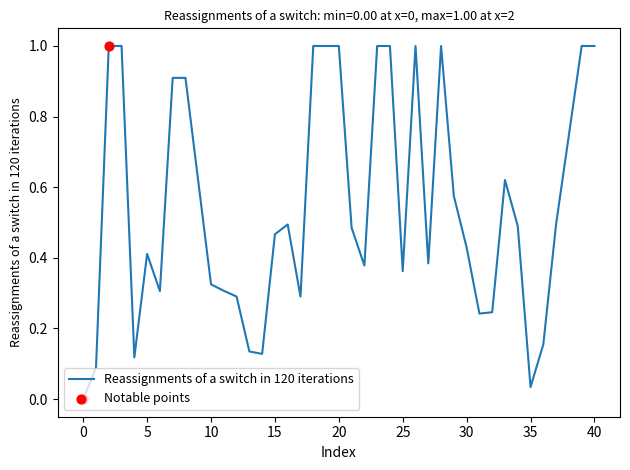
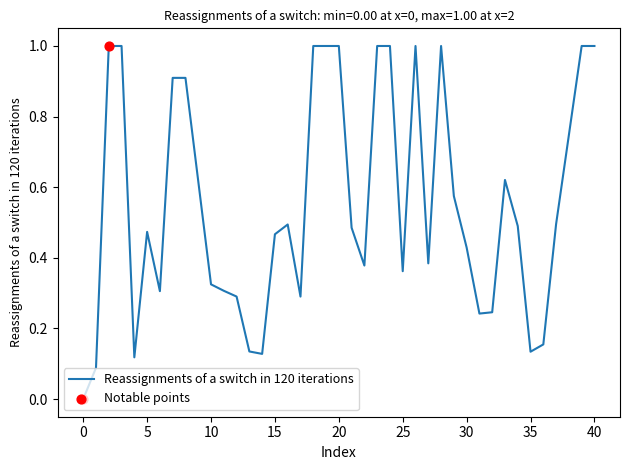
Reassignments of a switch in 120 iterations, 5: 0.41 -> 0.47
Reassignments of a switch in 120 iterations, 35: 0.03 -> 0.13
